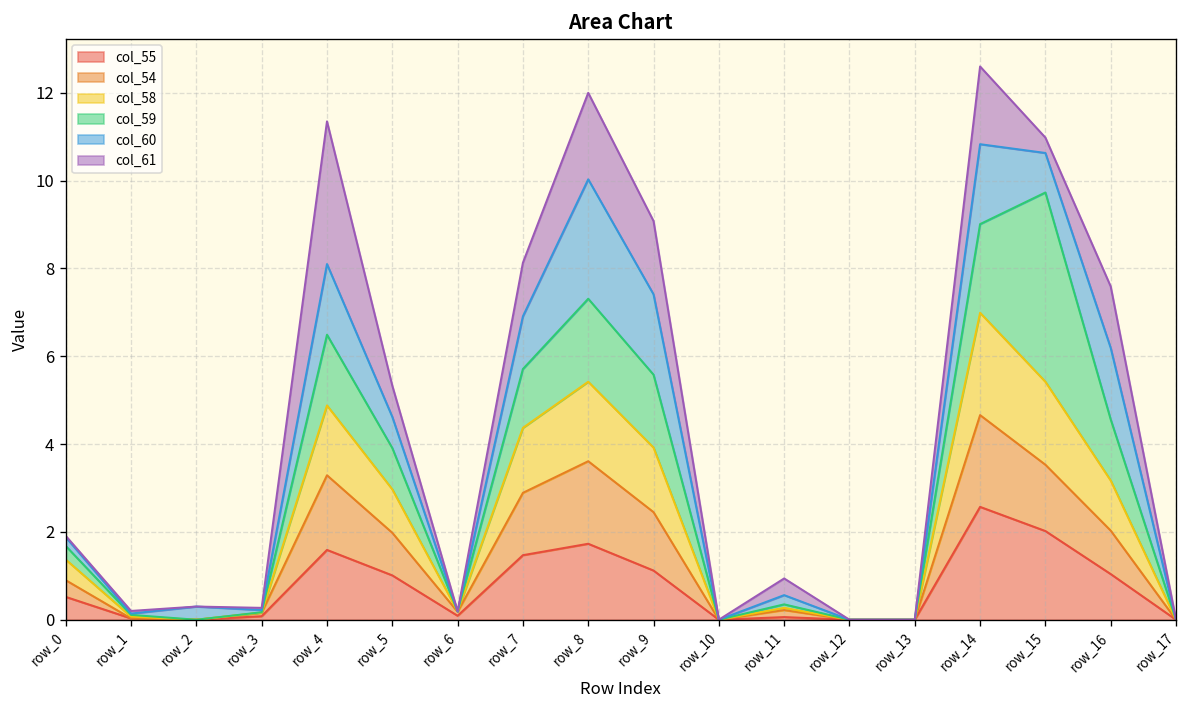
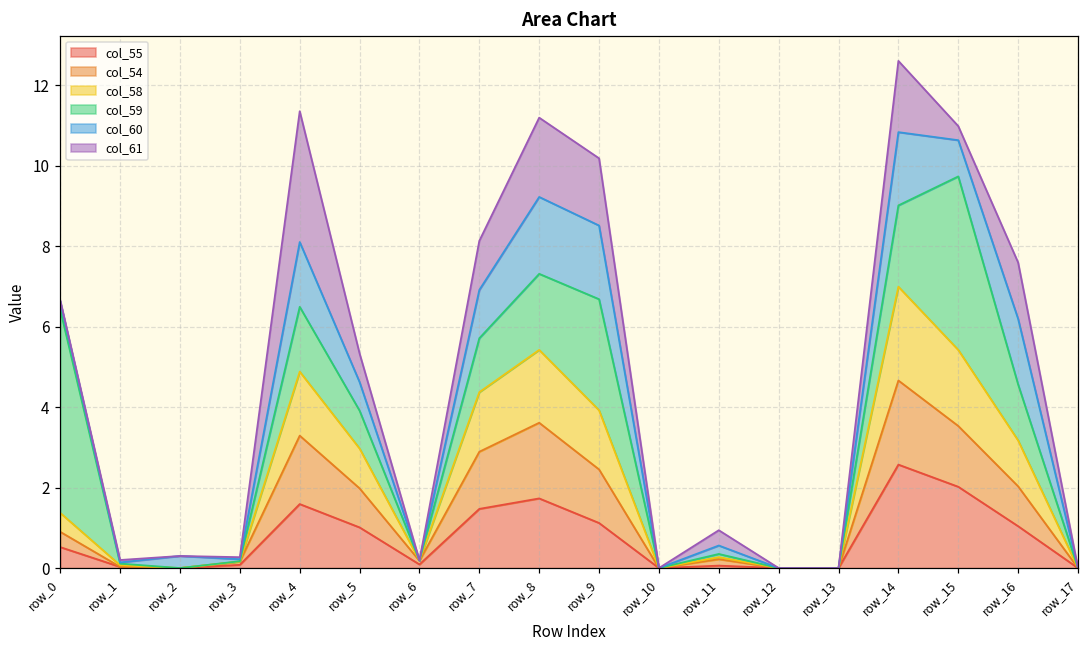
col_59, row_0: 0.3 -> 5.1
col_60, row_8: 2.7 -> 1.9
col_59, row_9: 1.7 -> 2.8
